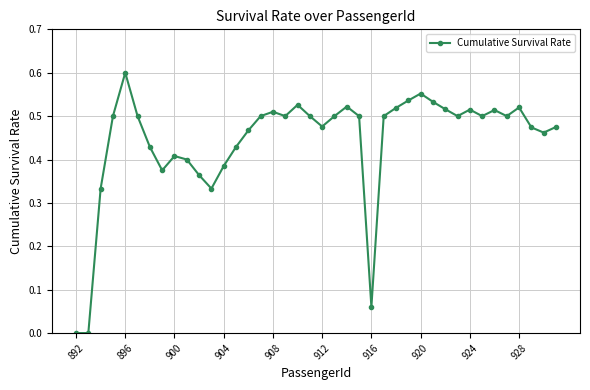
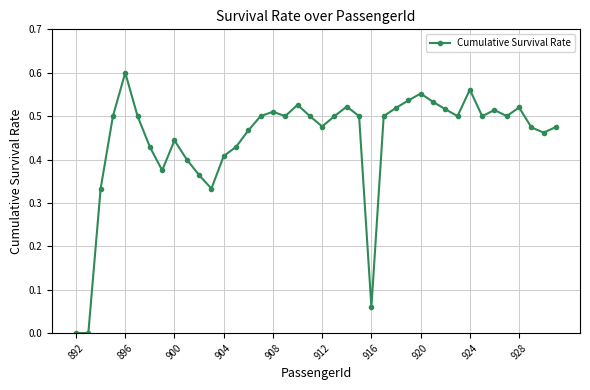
900: 0.41 -> 0.44
904: 0.39 -> 0.41
924: 0.52 -> 0.56
